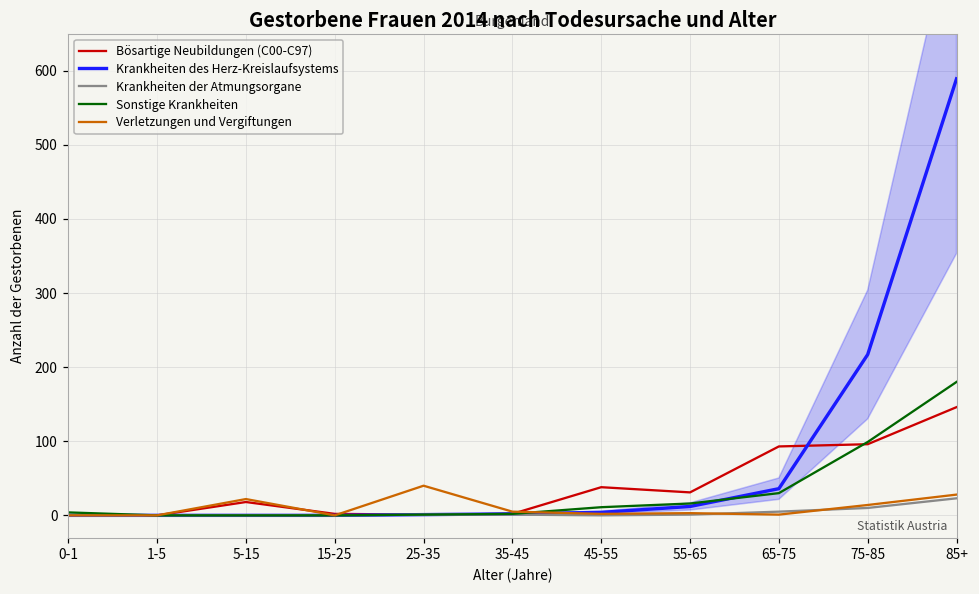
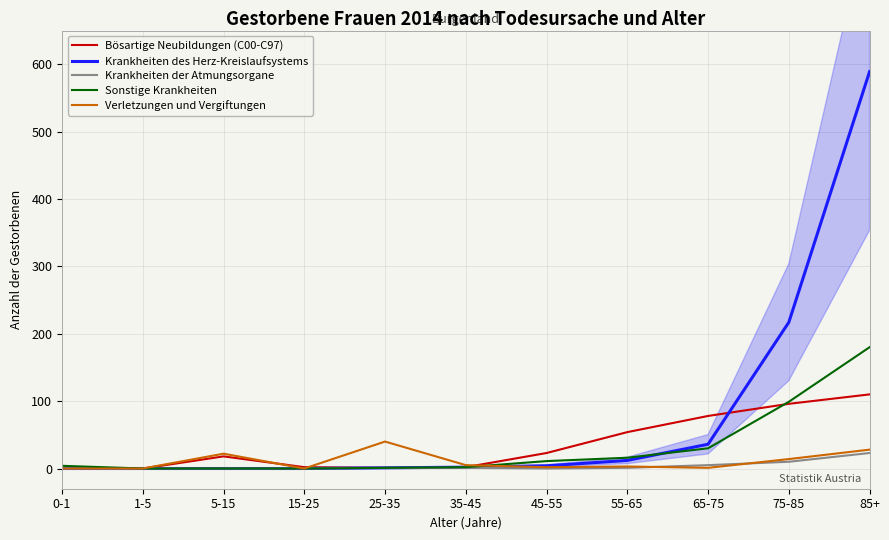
Bösartige Neubildungen (C00-C97), 45-55: 40 -> 20
Bösartige Neubildungen (C00-C97), 55-65: 30 -> 50
Bösartige Neubildungen (C00-C97), 65-75: 90 -> 80
Bösartige Neubildungen (C00-C97), 85+: 150 -> 110
